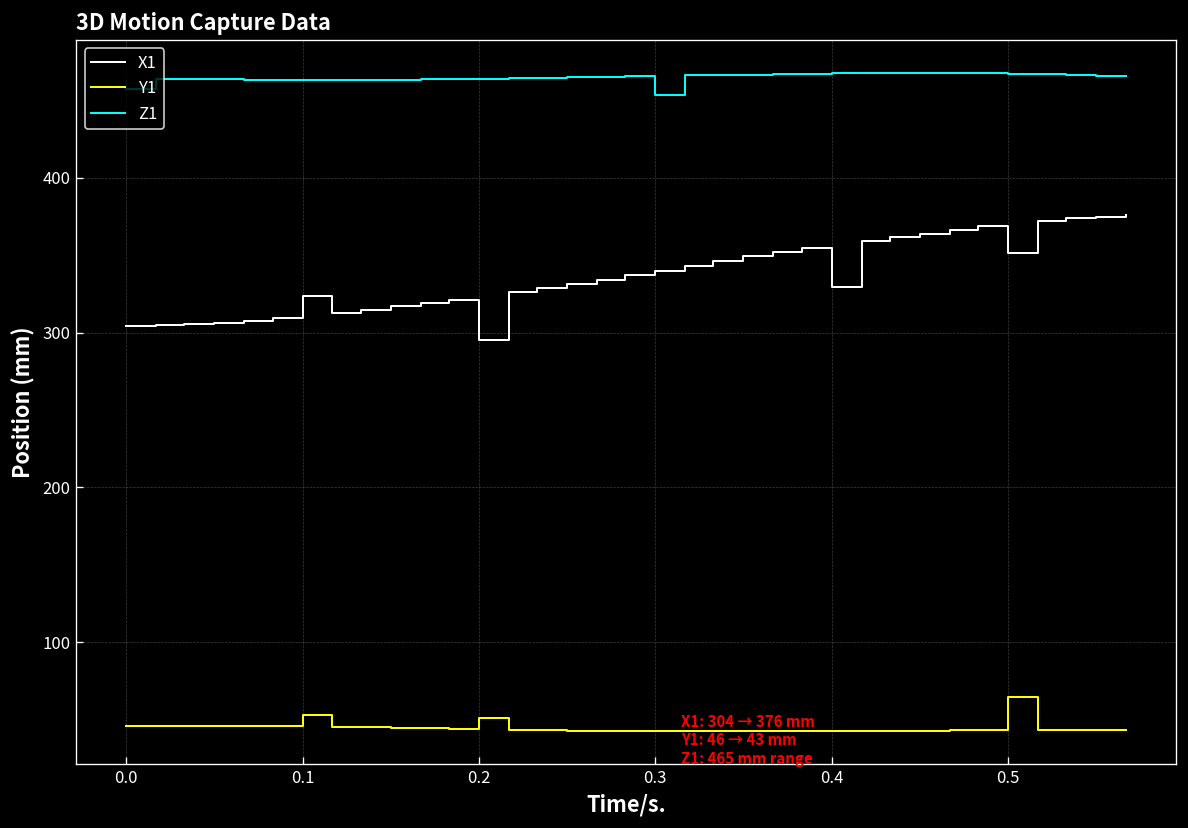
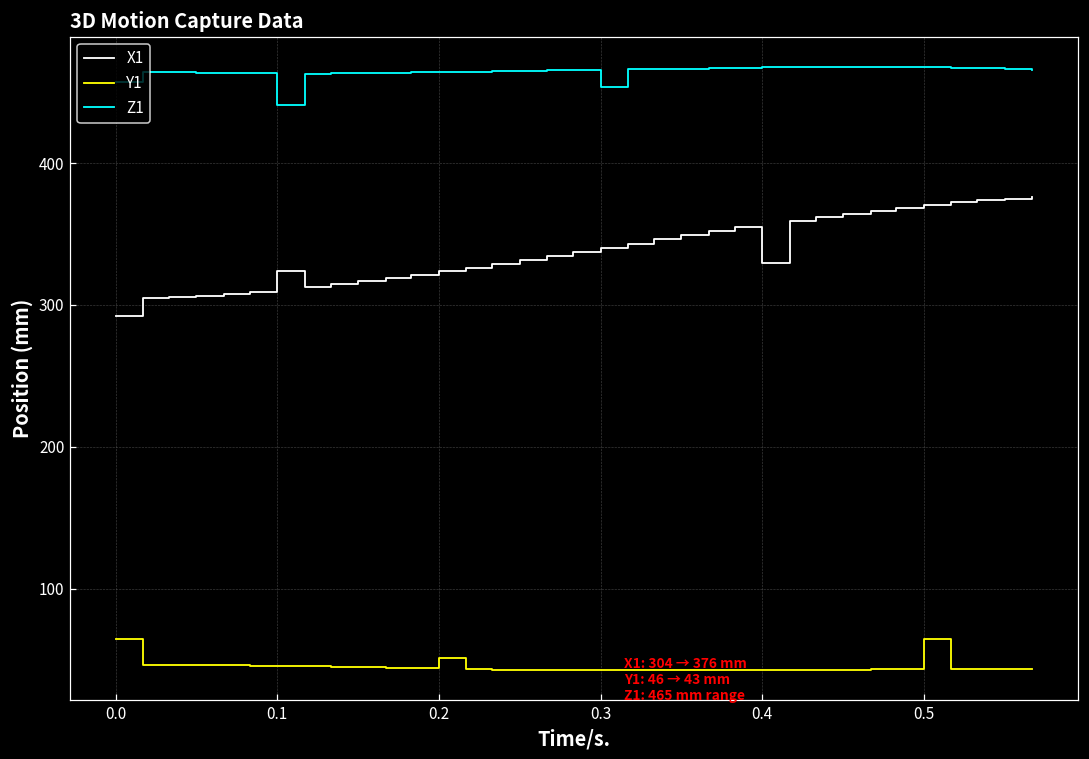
X1, 0.0: 304 -> 292
Y1, 0.0: 46 -> 64
Y1, 0.1: 53 -> 45
Z1, 0.1: 463 -> 441
X1, 0.2: 295 -> 324
X1, 0.5: 351 -> 371
